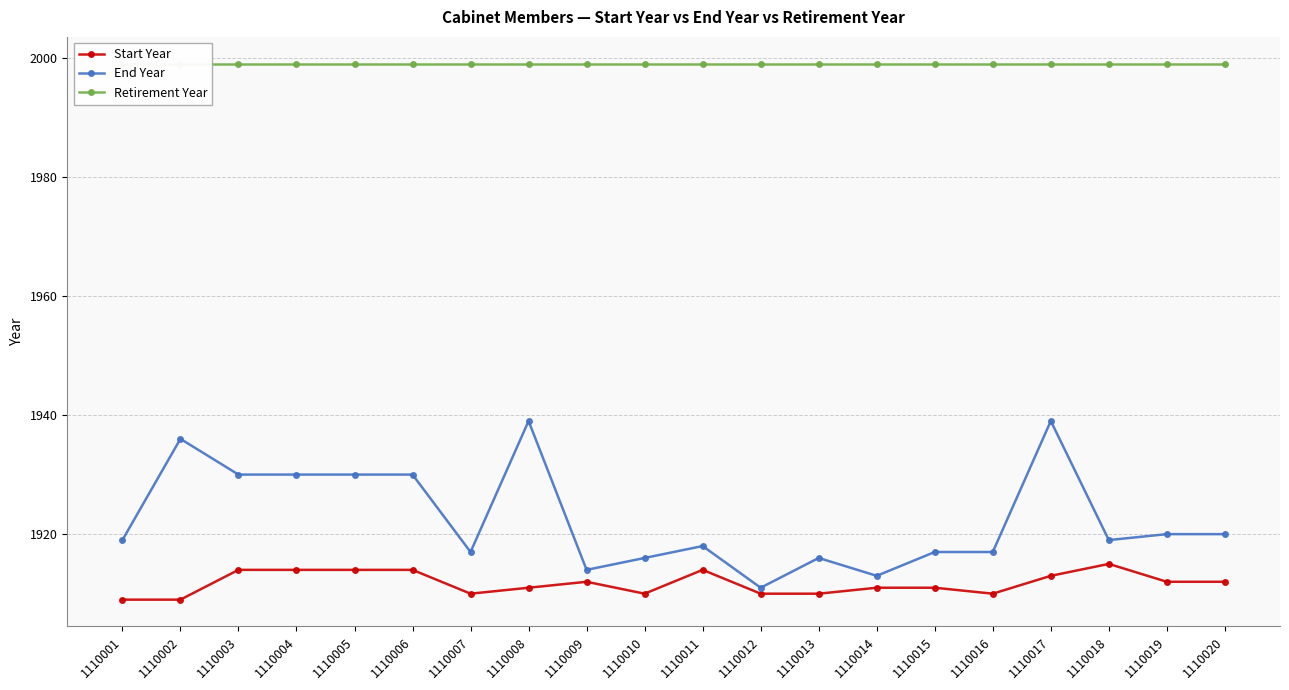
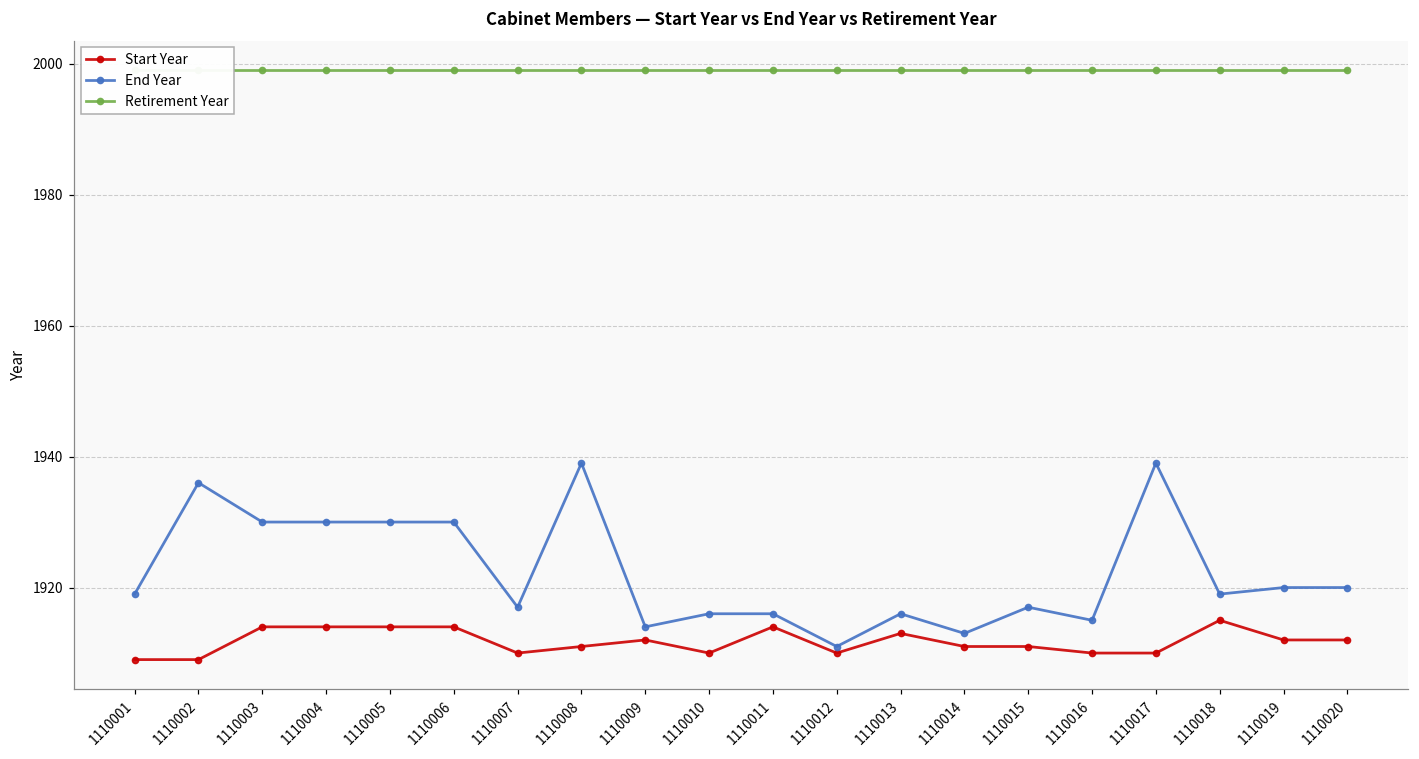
End Year, 1110011: 1918 -> 1916
Start Year, 1110013: 1910 -> 1913
End Year, 1110016: 1917 -> 1915
Start Year, 1110017: 1913 -> 1910
